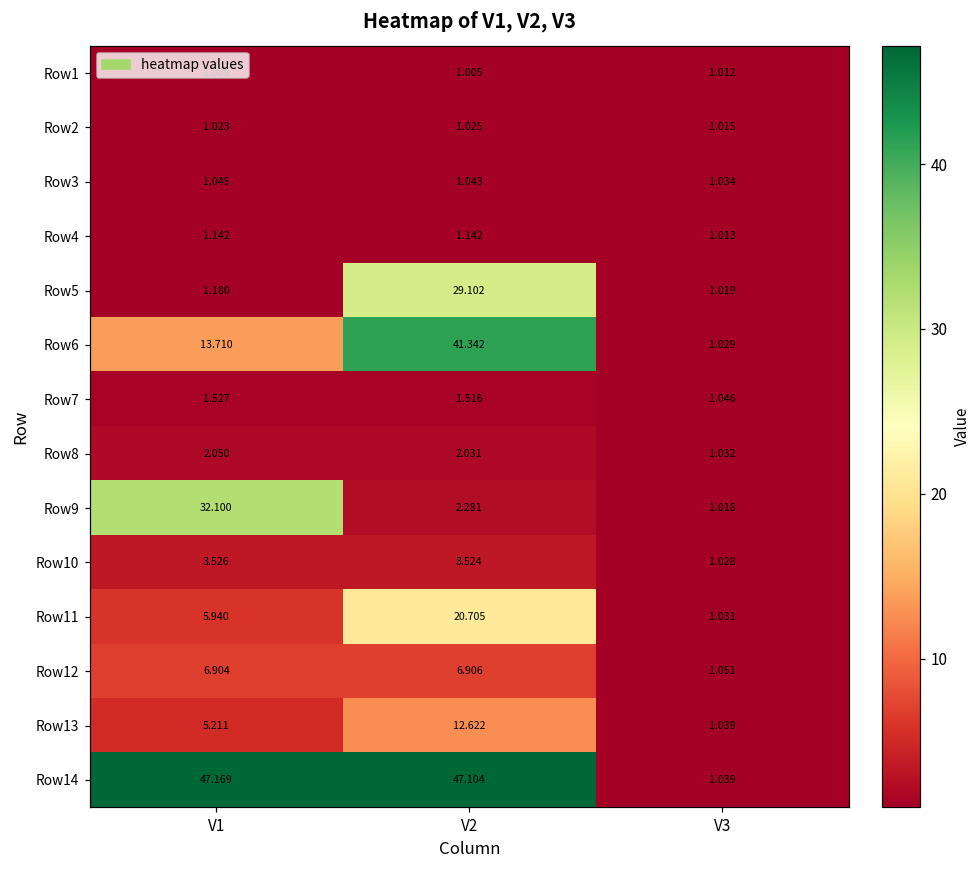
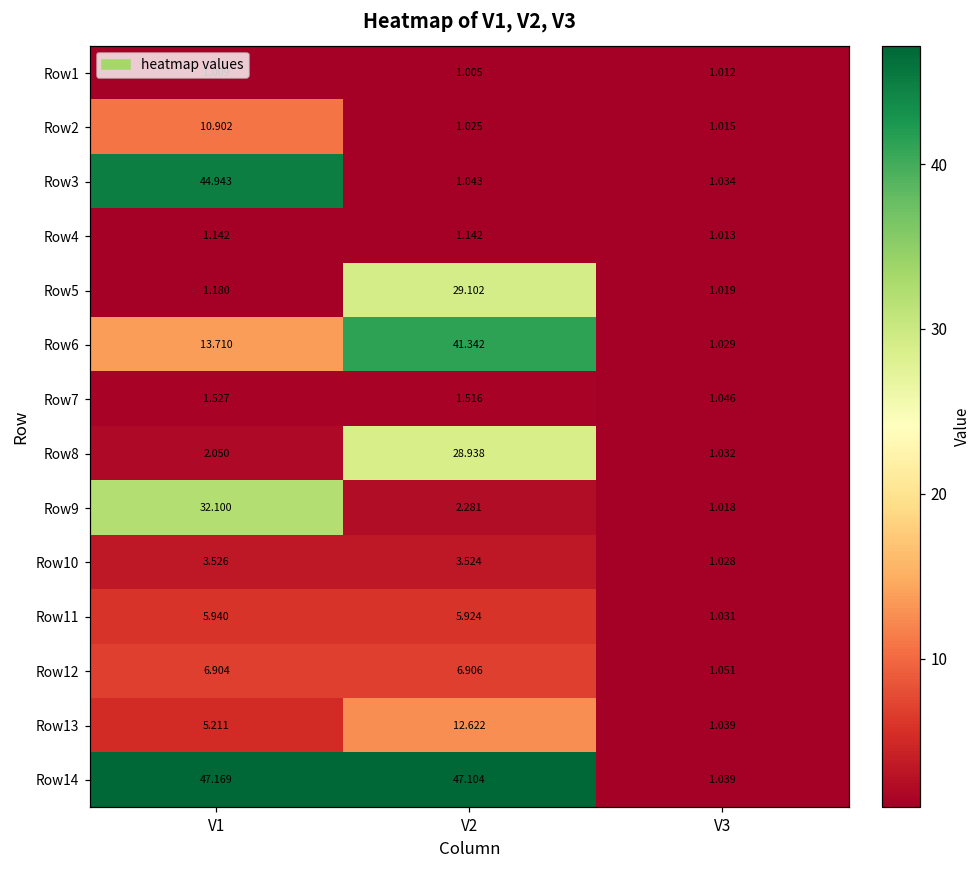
Row2, V1: 1.023 -> 10.902
Row3, V1: 1.045 -> 44.943
Row8, V2: 2.031 -> 28.938
Row11, V2: 20.705 -> 5.924
